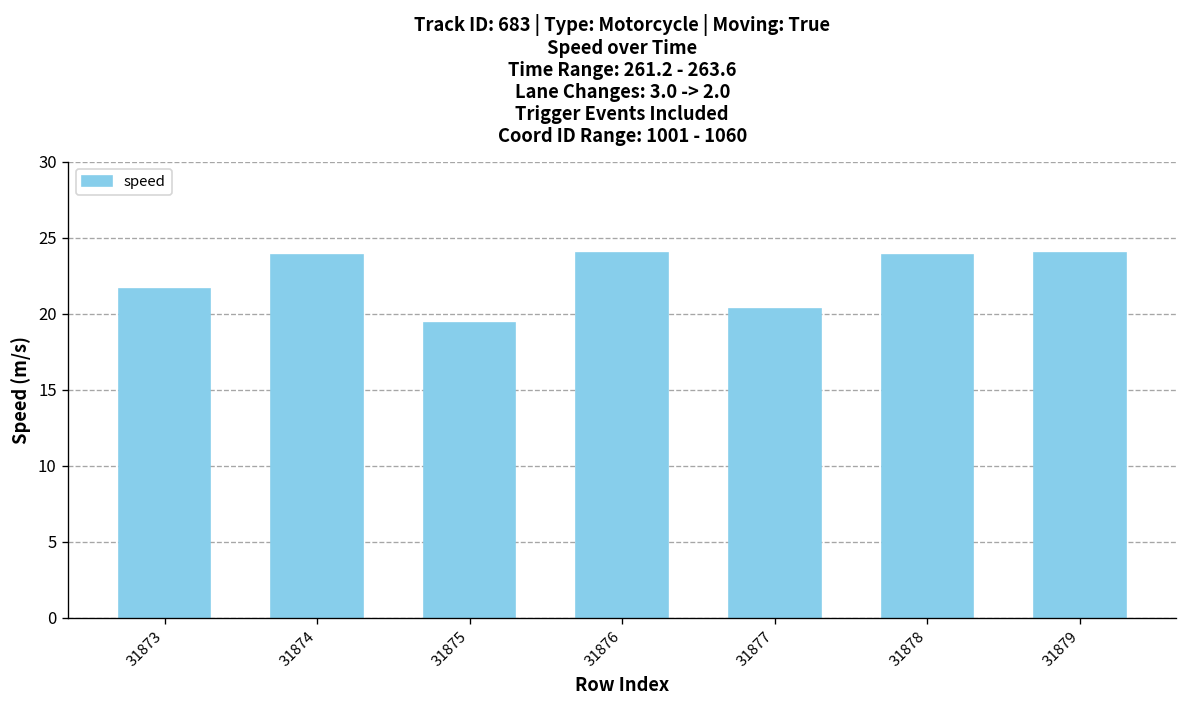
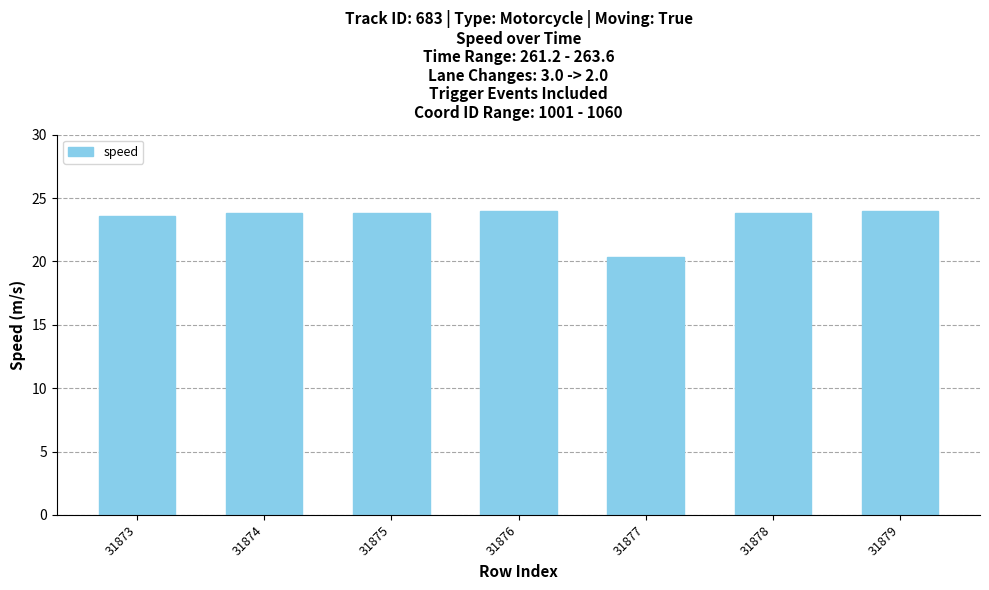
31873: 21.6 -> 23.6
31875: 19.4 -> 23.9
